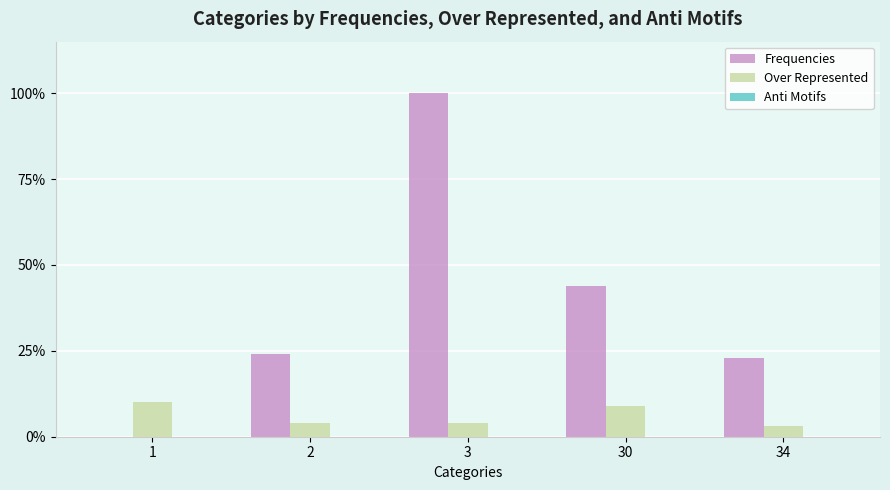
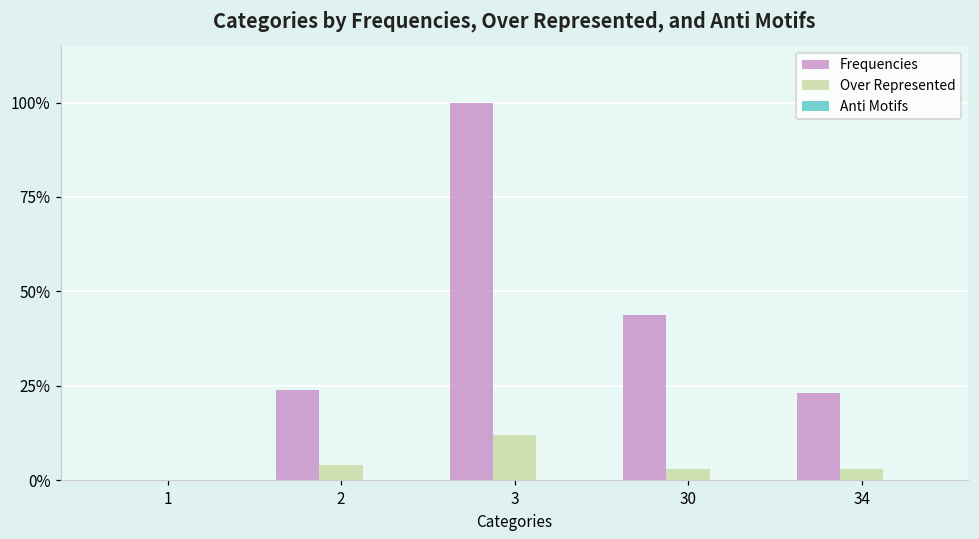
Over Represented, 1: 10% -> 0%
Over Represented, 3: 4% -> 12%
Over Represented, 30: 9% -> 3%
